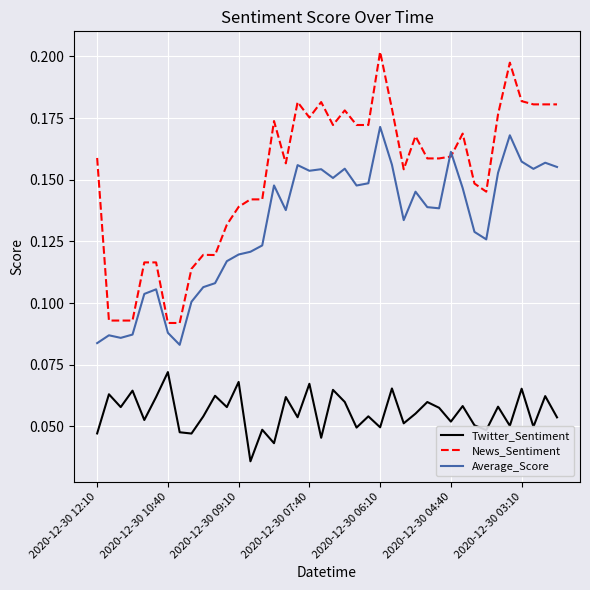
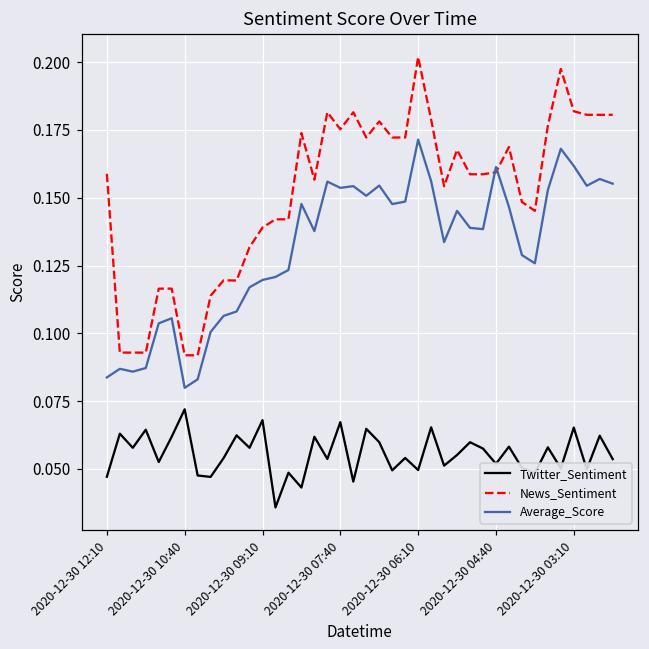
Average_Score, 2020-12-30 10:40: 0.088 -> 0.080
Average_Score, 2020-12-30 03:10: 0.157 -> 0.162
